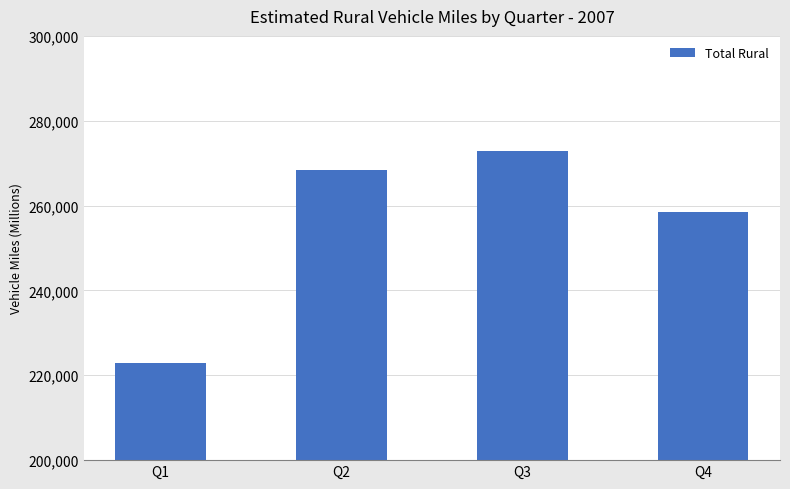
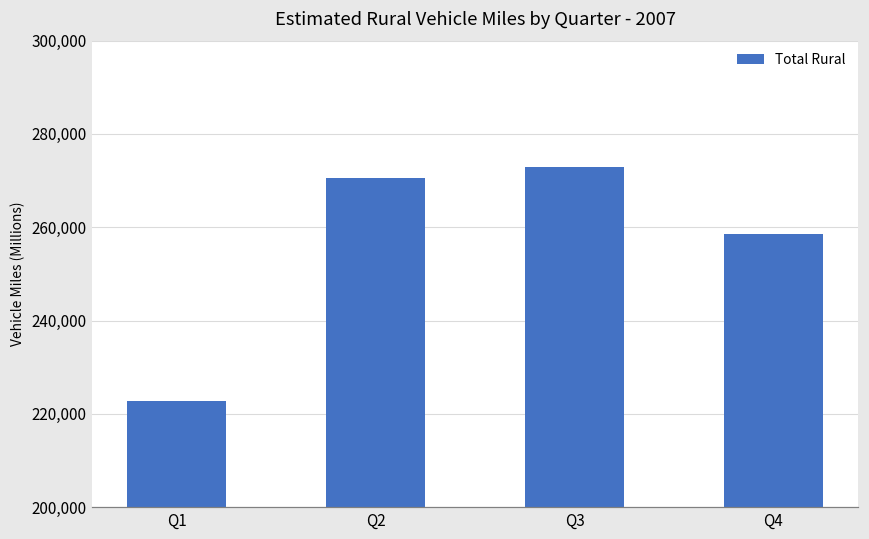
Q2: 268,000 -> 271,000
